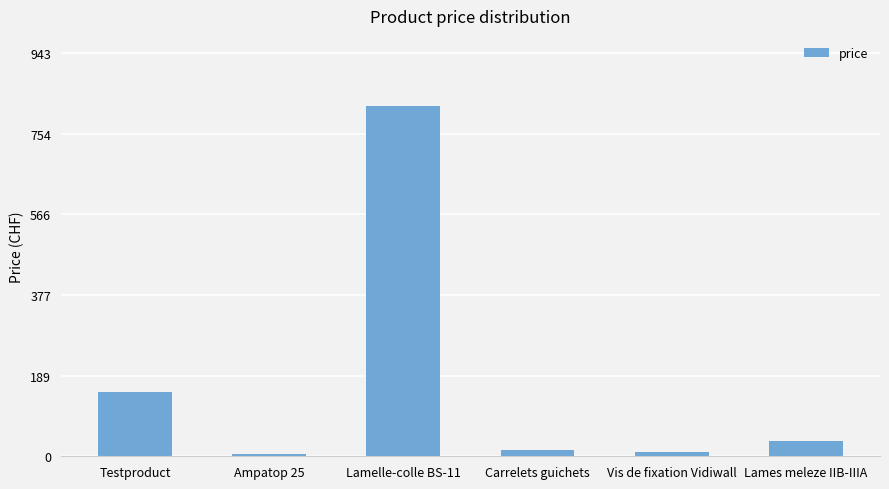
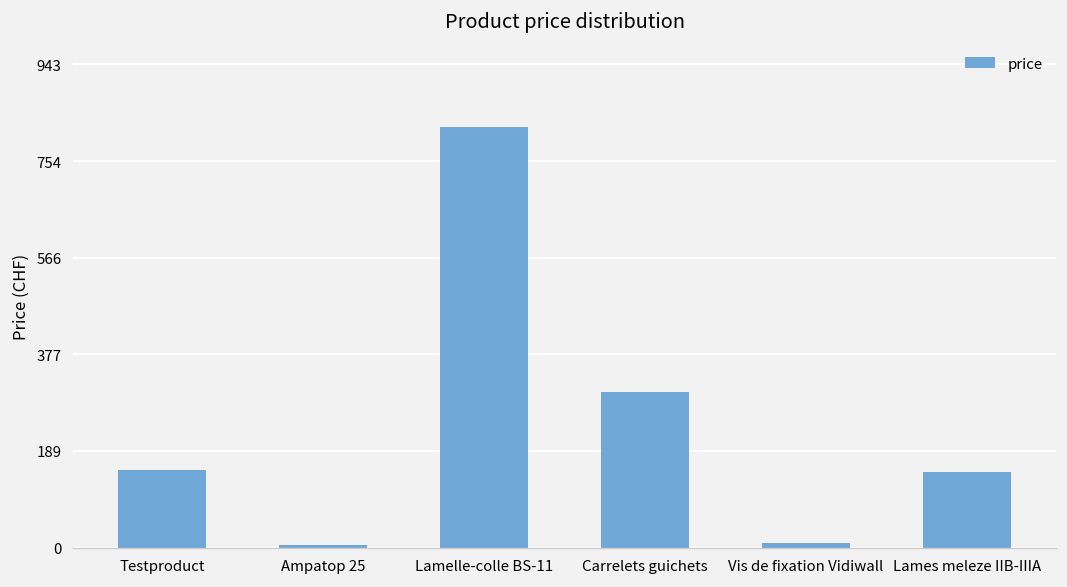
Carrelets guichets: 20 -> 300
Lames meleze IIB-IIIA: 40 -> 150
